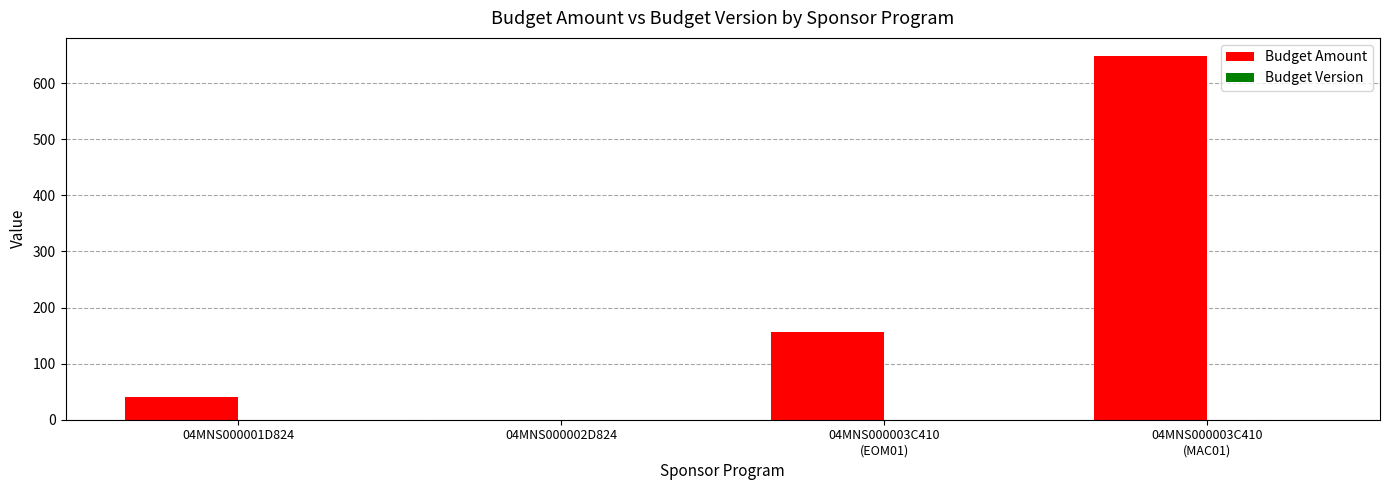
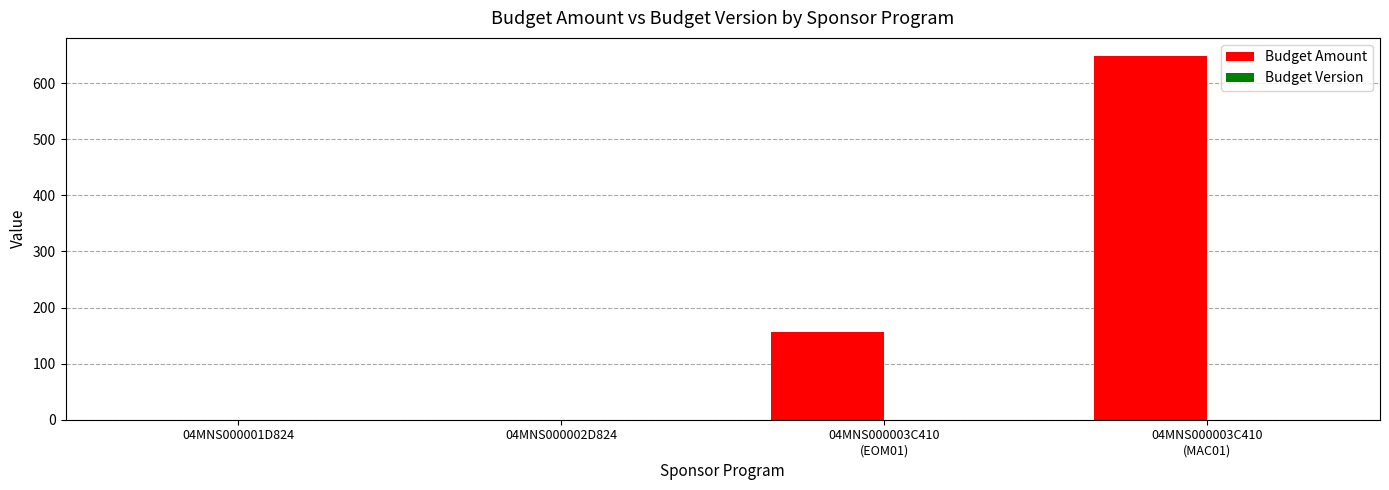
Budget Amount, 04MNS000001D824: 40 -> 0
